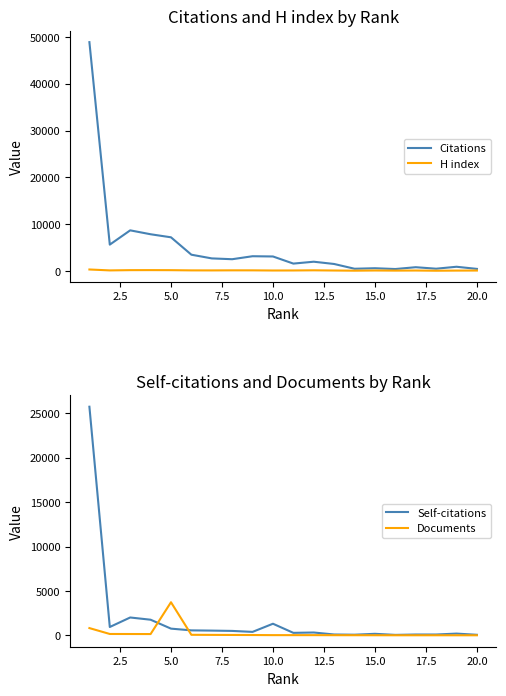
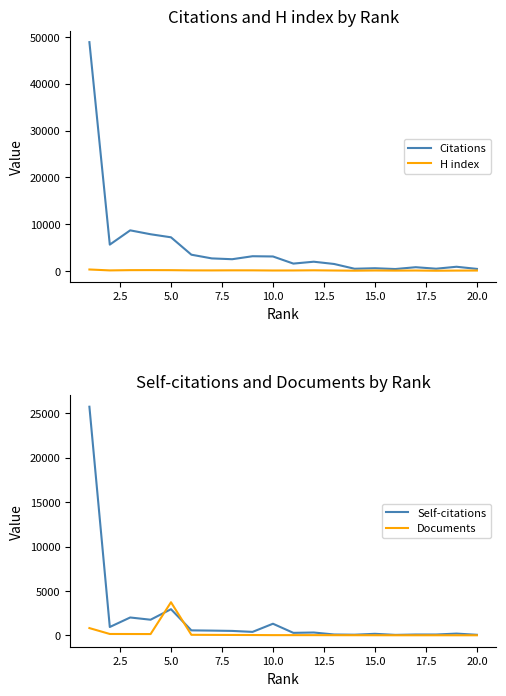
Self-citations and Documents by Rank, Self-citations, 5.0: 1000 -> 3000
